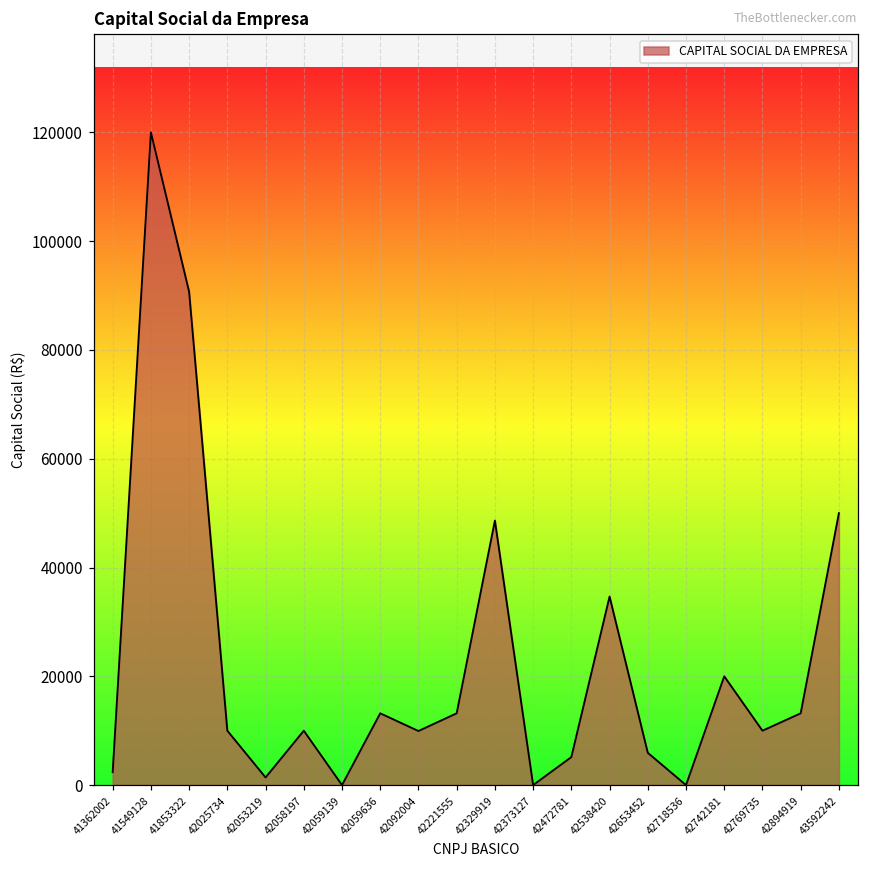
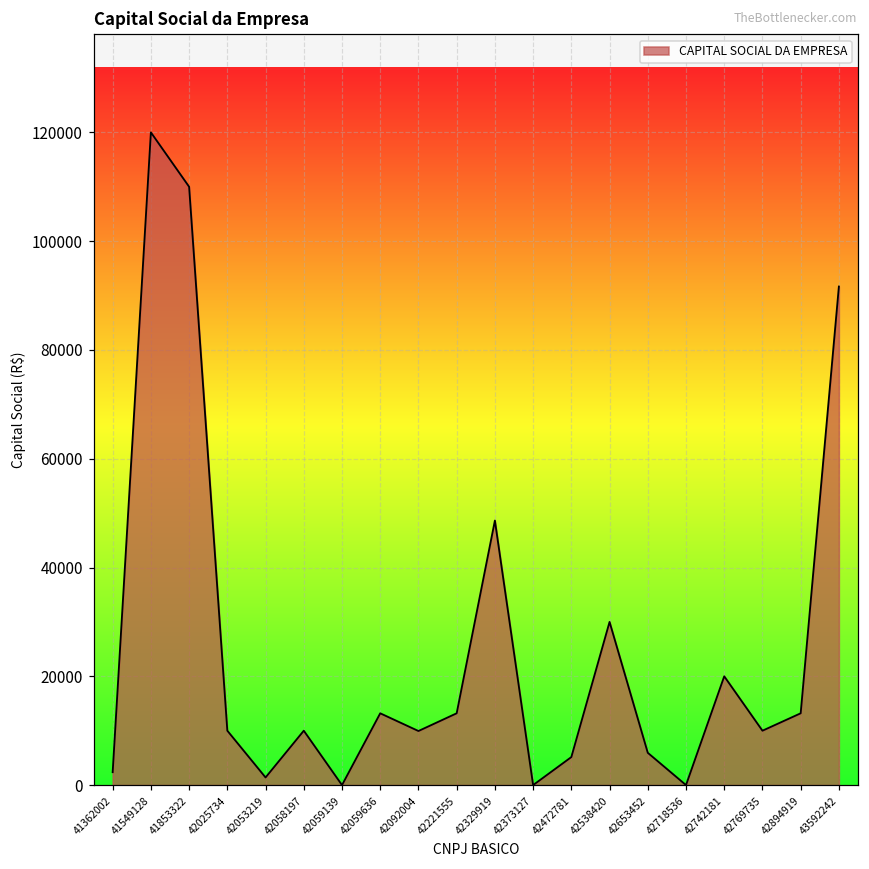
41853322: 91000 -> 110000
42538420: 35000 -> 30000
43592242: 50000 -> 92000
